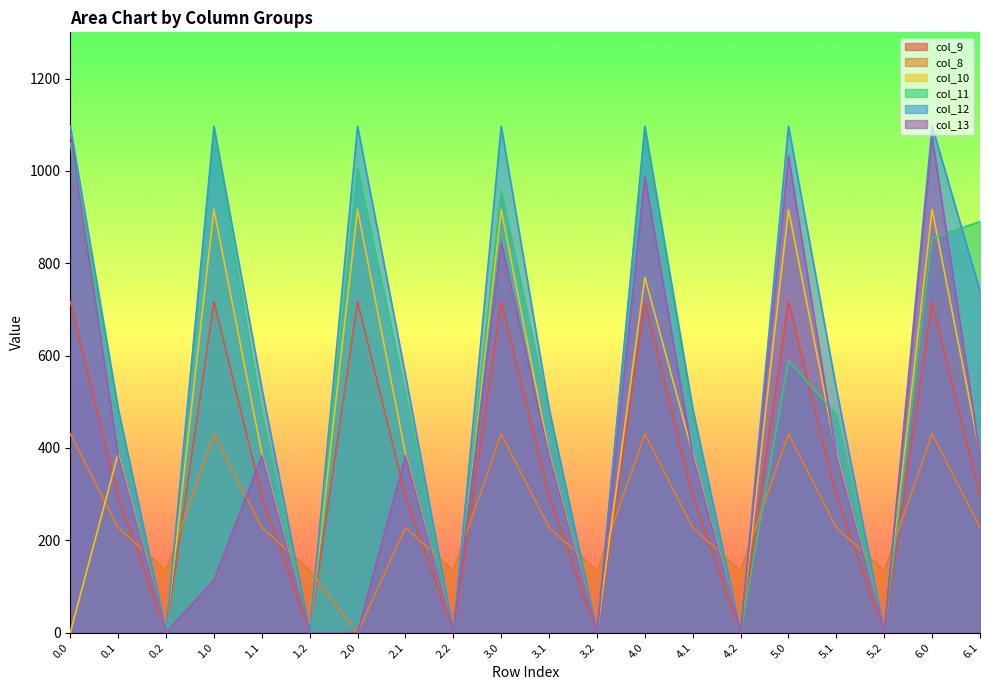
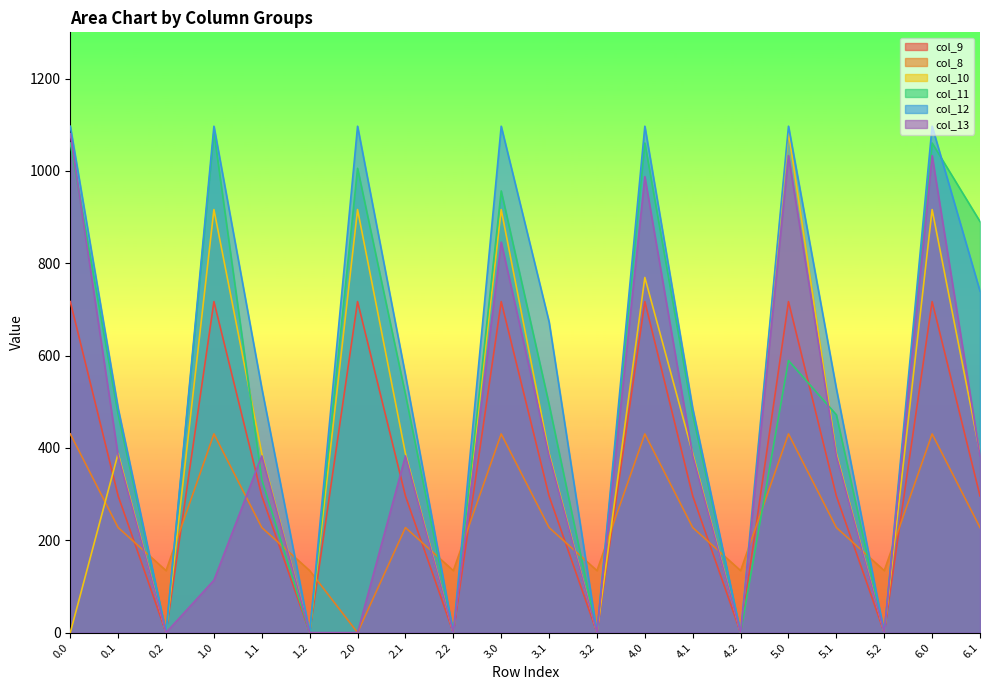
col_11, 1.1: 470 -> 330
col_11, 3.1: 470 -> 490
col_12, 3.1: 490 -> 670
col_11, 4.0: 1090 -> 1060
col_10, 5.0: 920 -> 1080
col_11, 6.0: 850 -> 1060
col_13, 6.0: 1070 -> 1030
